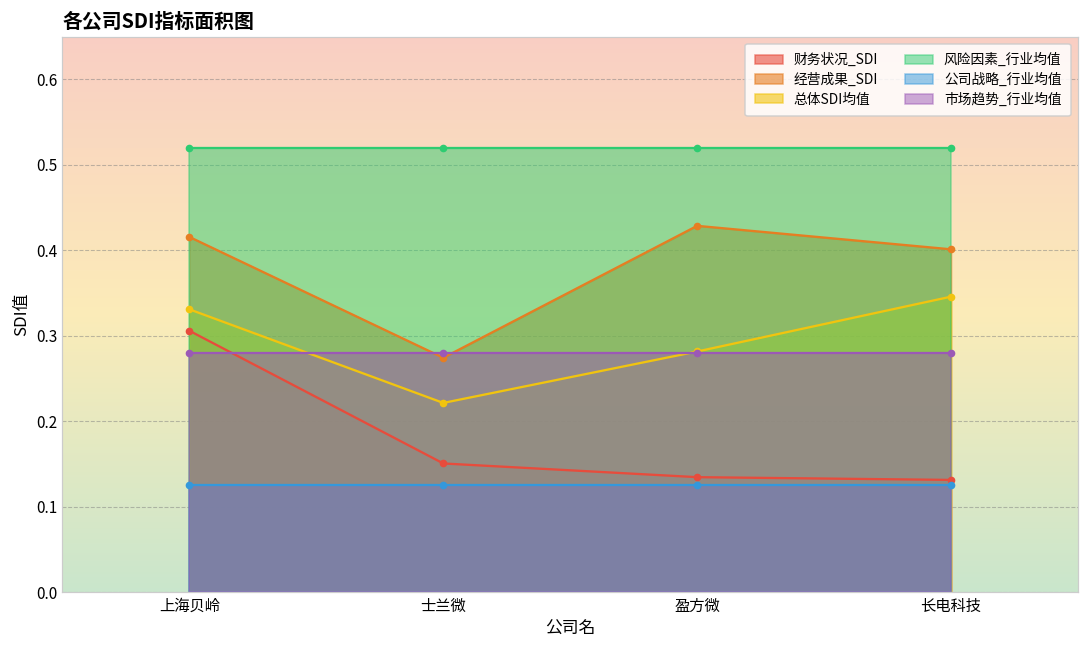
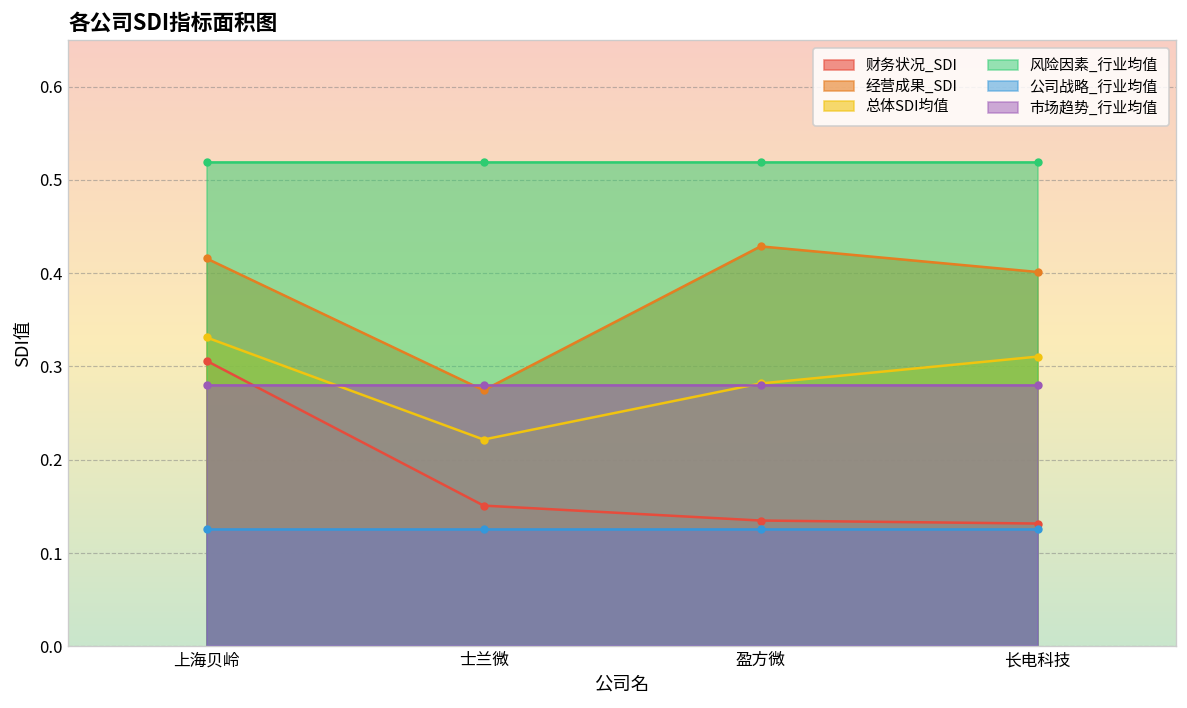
总体SDI均值, 长电科技: 0.35 -> 0.31
